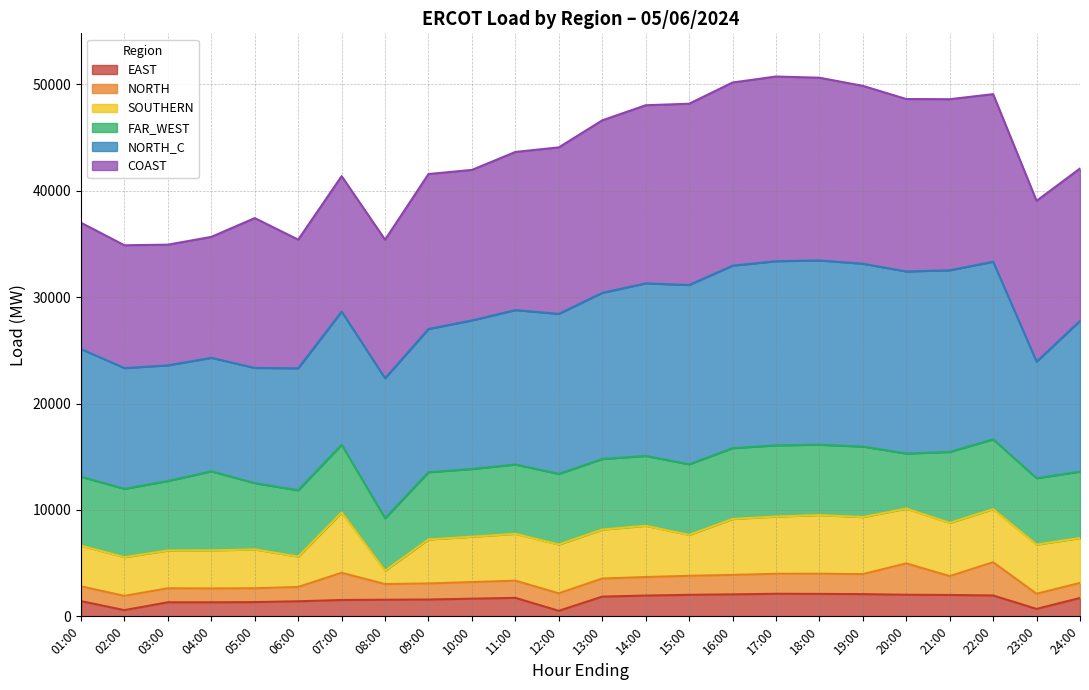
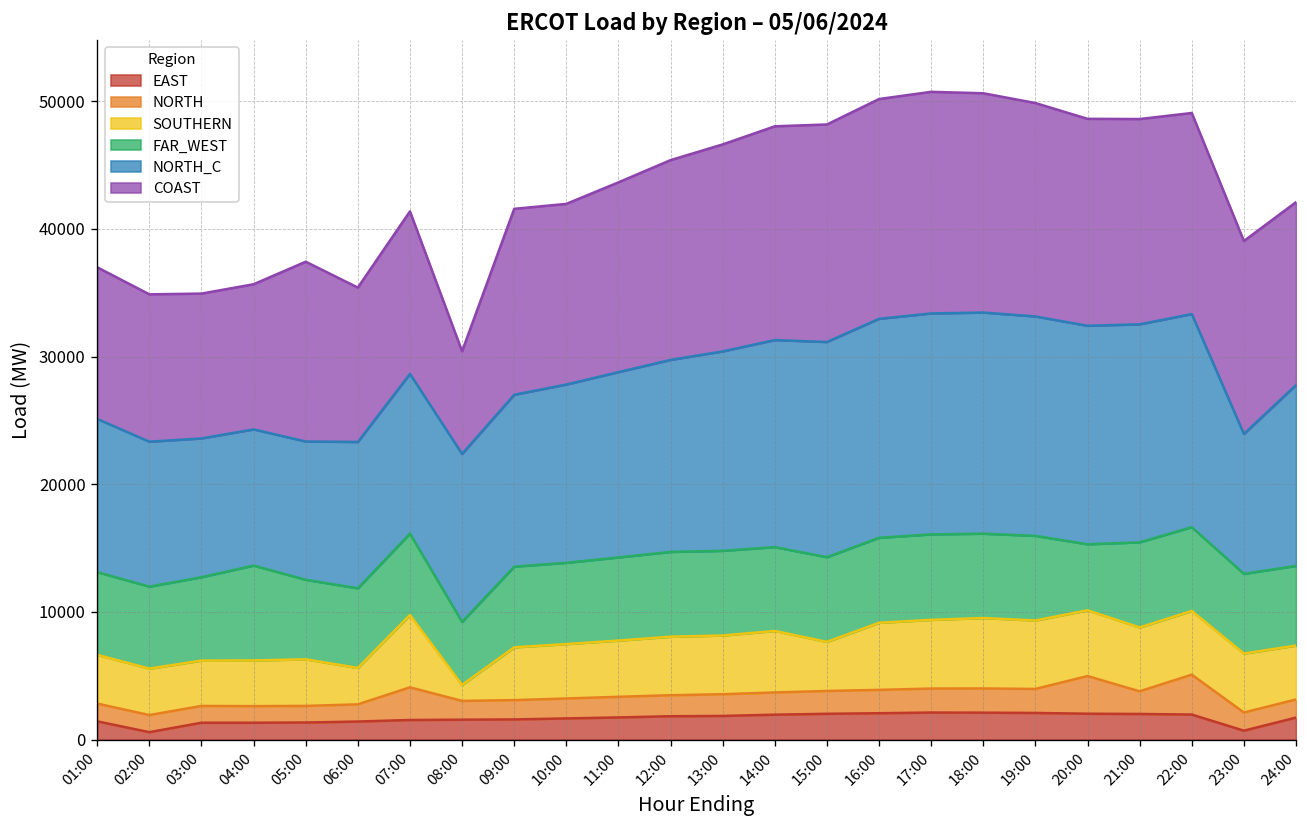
COAST, 08:00: 13000 -> 8000
EAST, 12:00: 500 -> 1800
